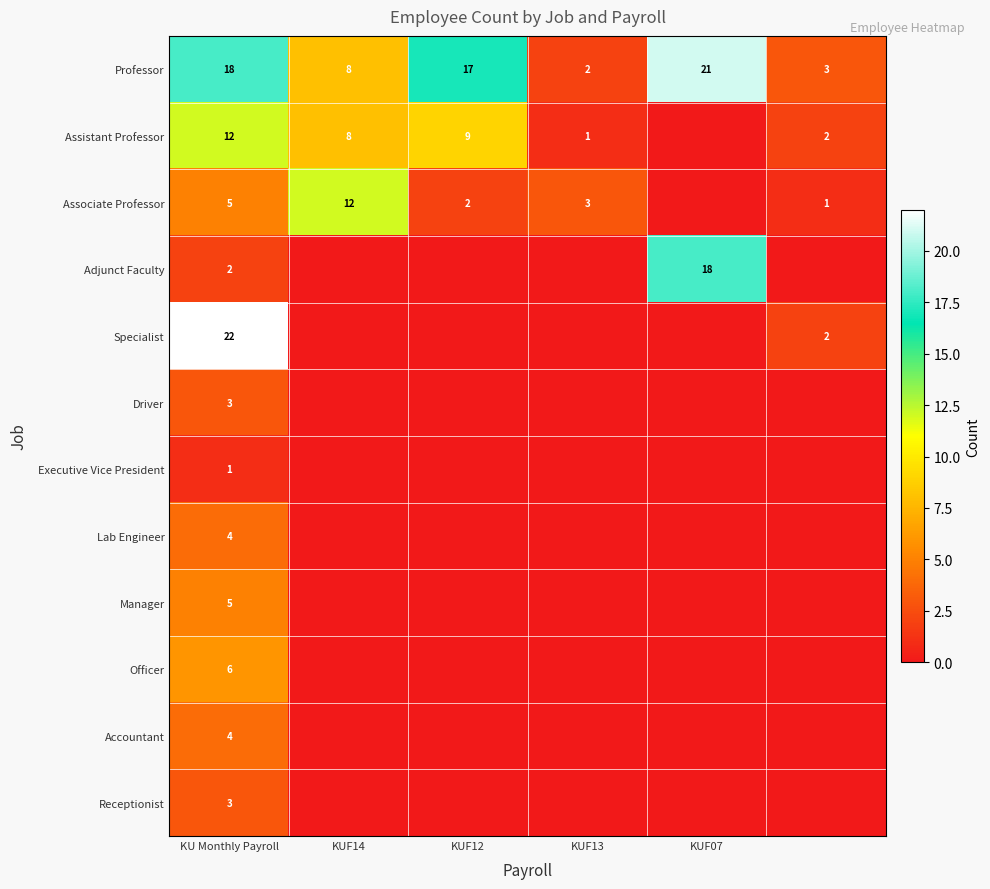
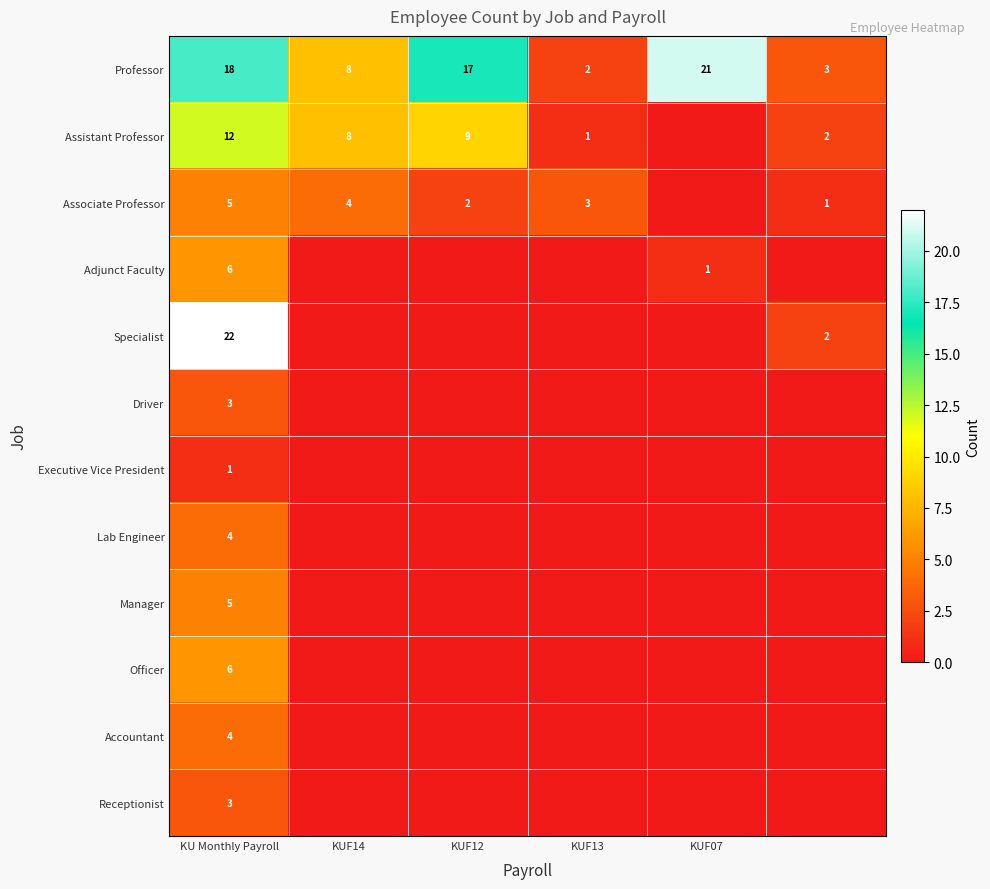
Associate Professor, KUF14: 12 -> 4
Adjunct Faculty, KU Monthly Payroll: 2 -> 6
Adjunct Faculty, KUF07: 18 -> 1
